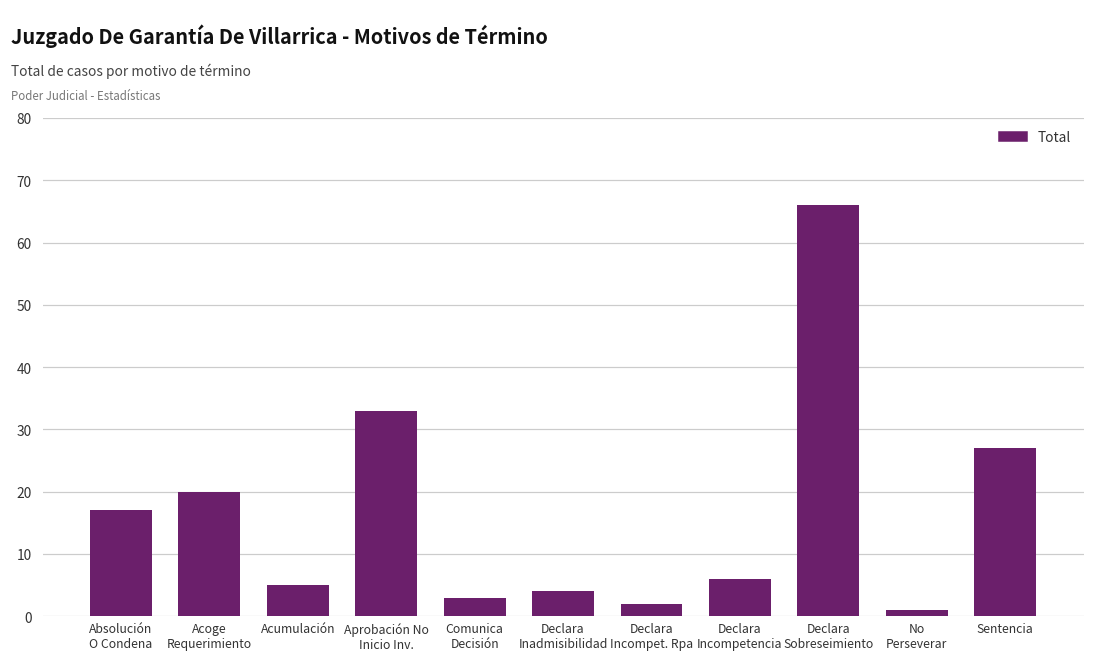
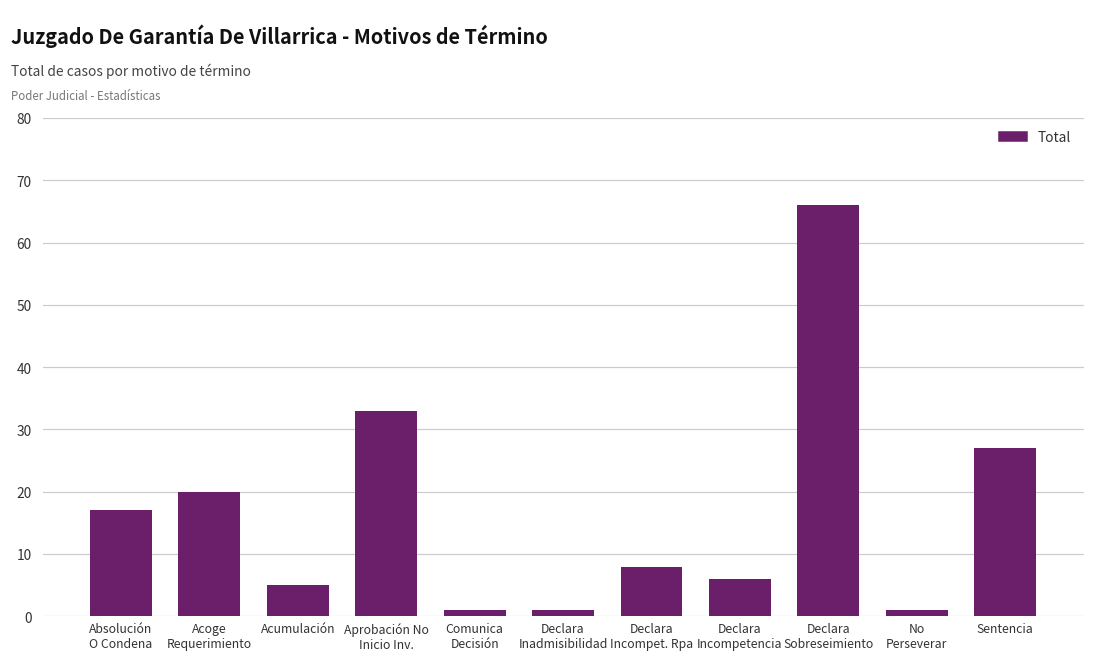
Comunica Decisión: 3 -> 1
Declara Inadmisibilidad: 4 -> 1
Declara Incompet. Rpa: 2 -> 8
